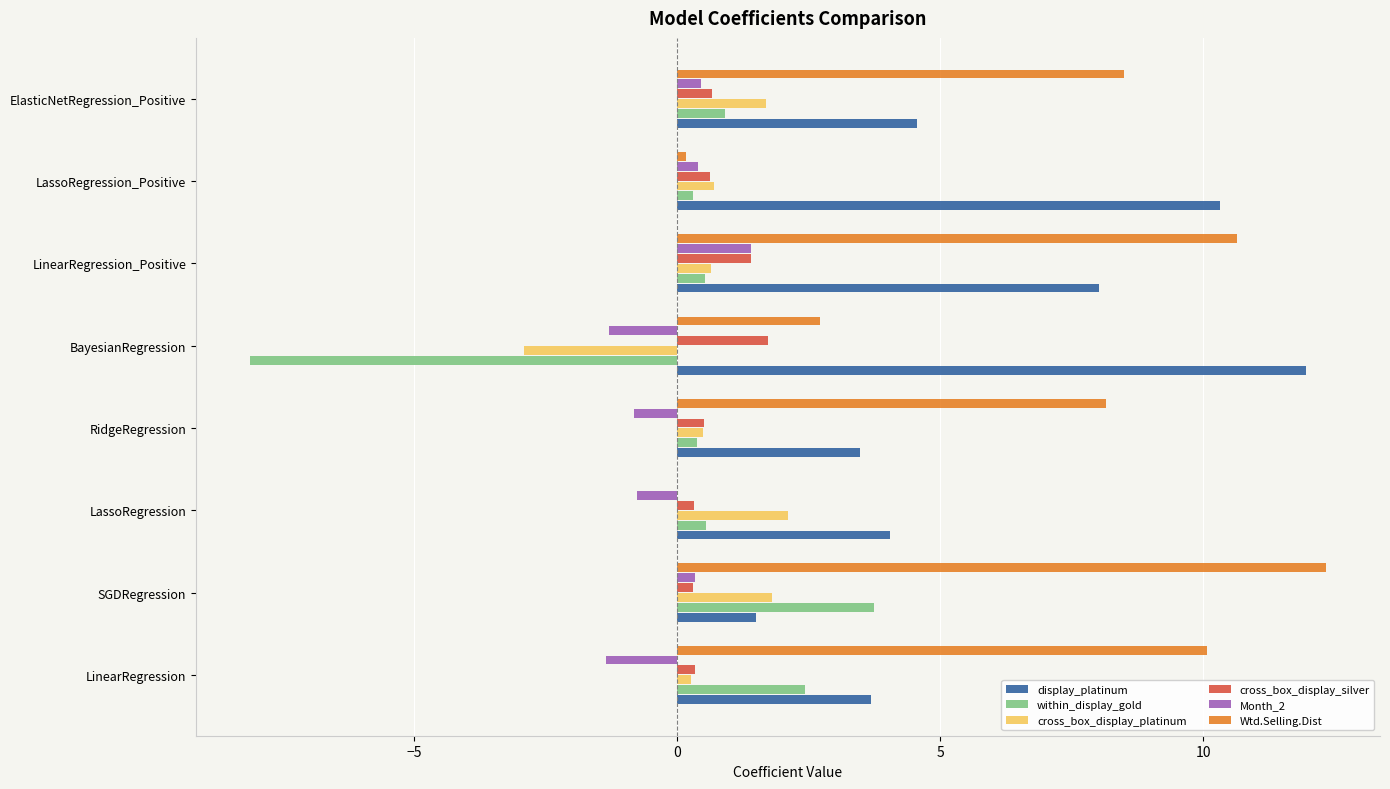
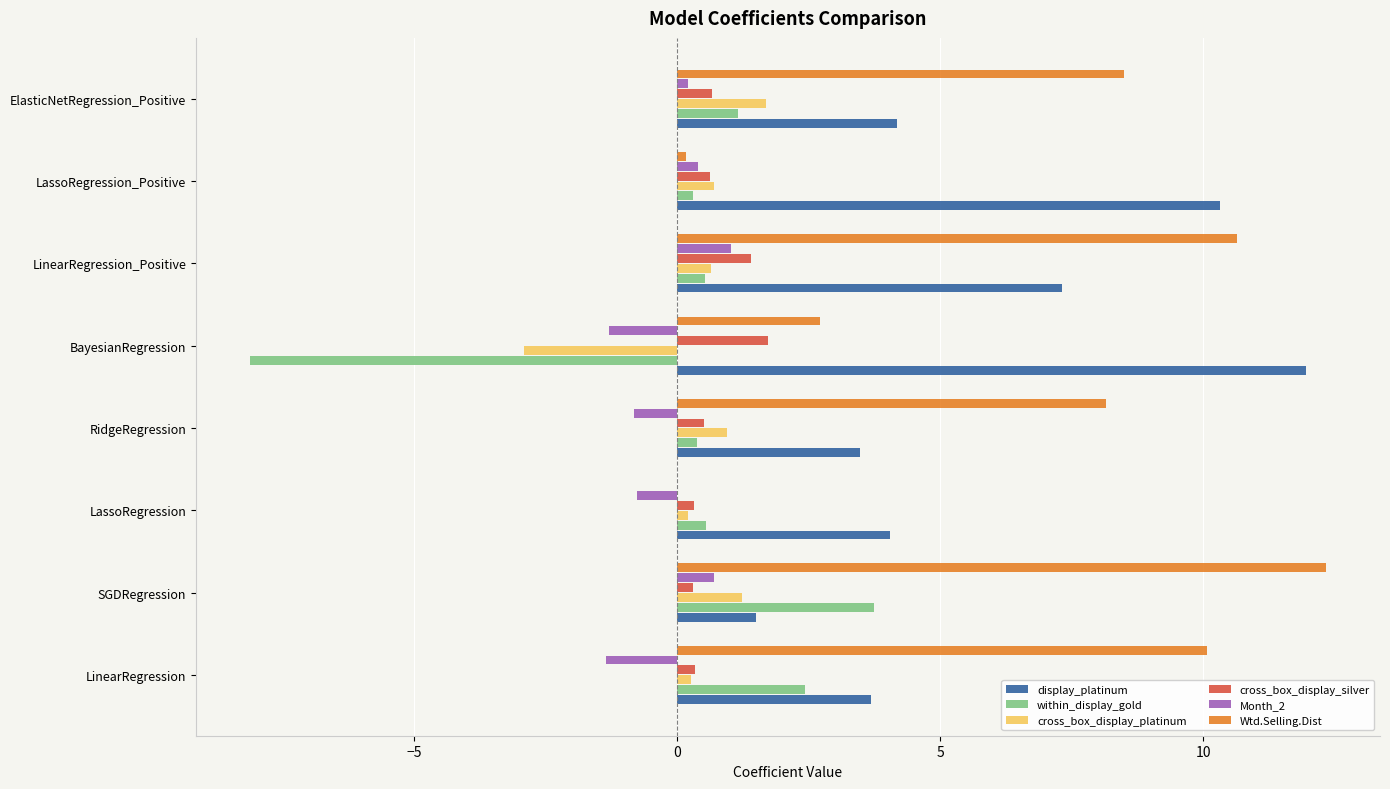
Month_2, ElasticNetRegression_Positive: 0.5 -> 0.2
within_display_gold, ElasticNetRegression_Positive: 0.9 -> 1.2
display_platinum, ElasticNetRegression_Positive: 4.6 -> 4.2
Month_2, LinearRegression_Positive: 1.4 -> 1.0
display_platinum, LinearRegression_Positive: 8.0 -> 7.3
cross_box_display_platinum, RidgeRegression: 0.5 -> 1.0
cross_box_display_platinum, LassoRegression: 2.1 -> 0.2
Month_2, SGDRegression: 0.3 -> 0.7
cross_box_display_platinum, SGDRegression: 1.8 -> 1.2
